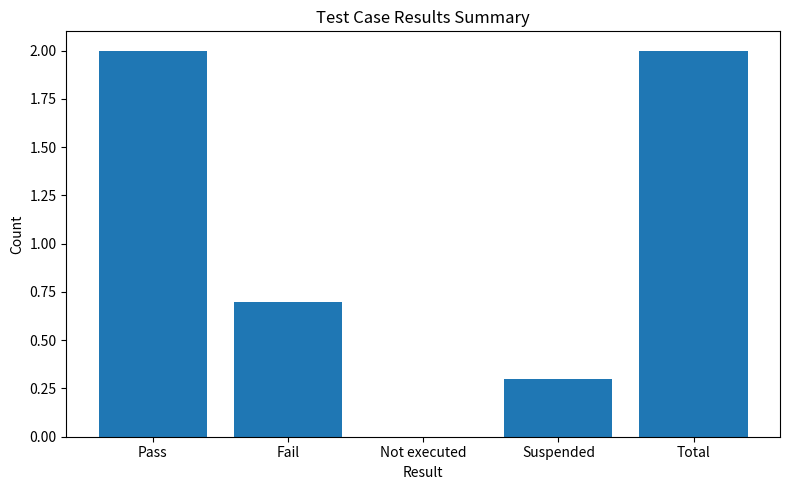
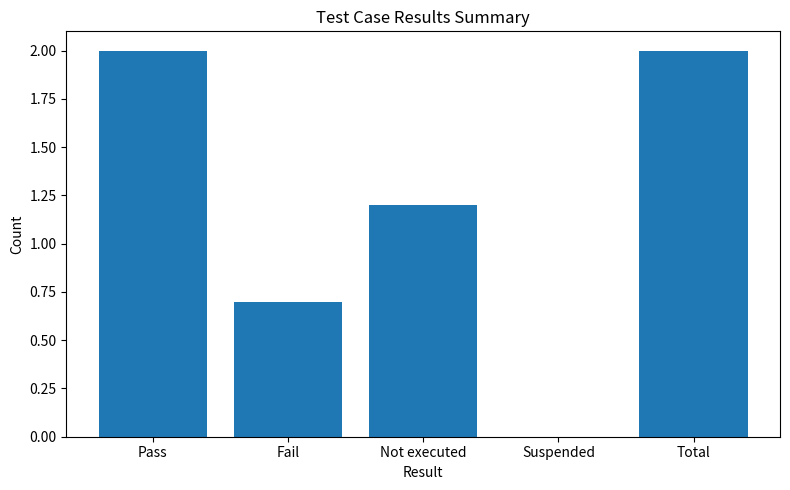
Not executed: 0.0 -> 1.2
Suspended: 0.3 -> 0.0
